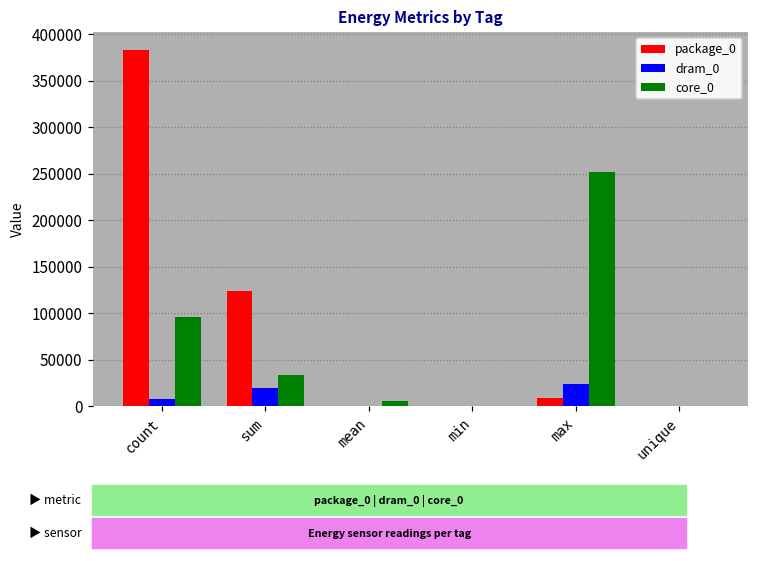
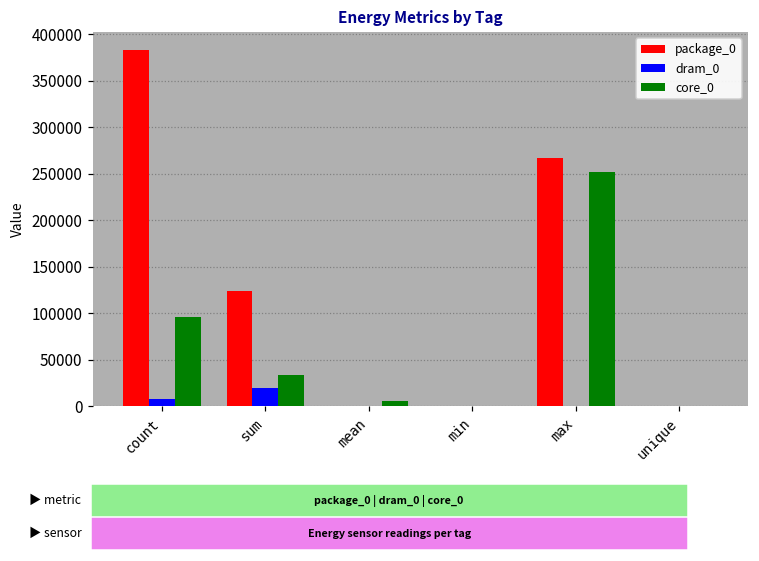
package_0, max: 10000 -> 270000
dram_0, max: 20000 -> 0
